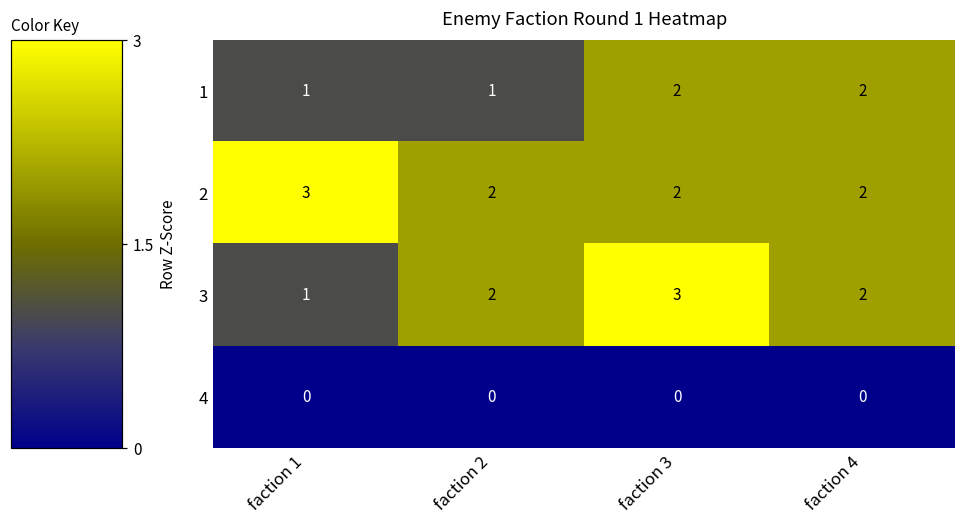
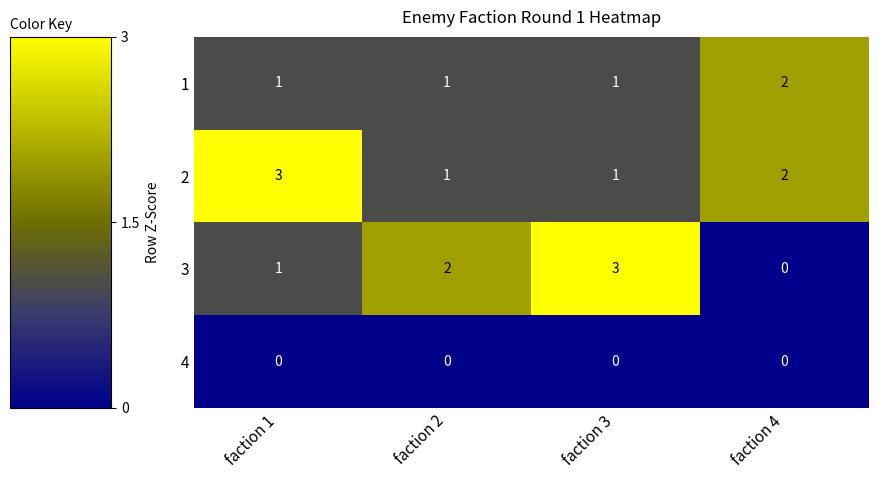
1, faction 3: 2 -> 1
2, faction 2: 2 -> 1
2, faction 3: 2 -> 1
3, faction 4: 2 -> 0
